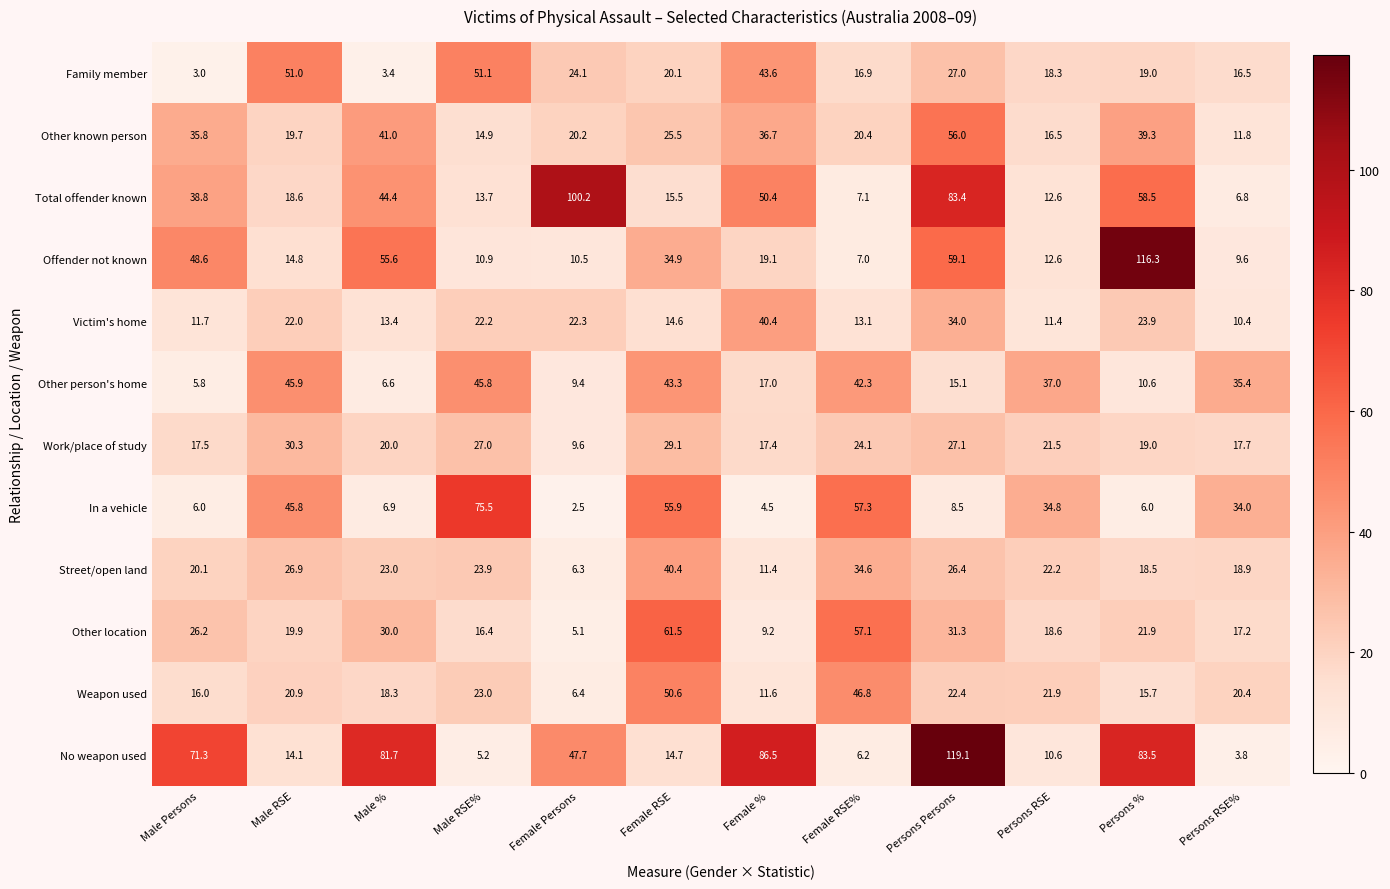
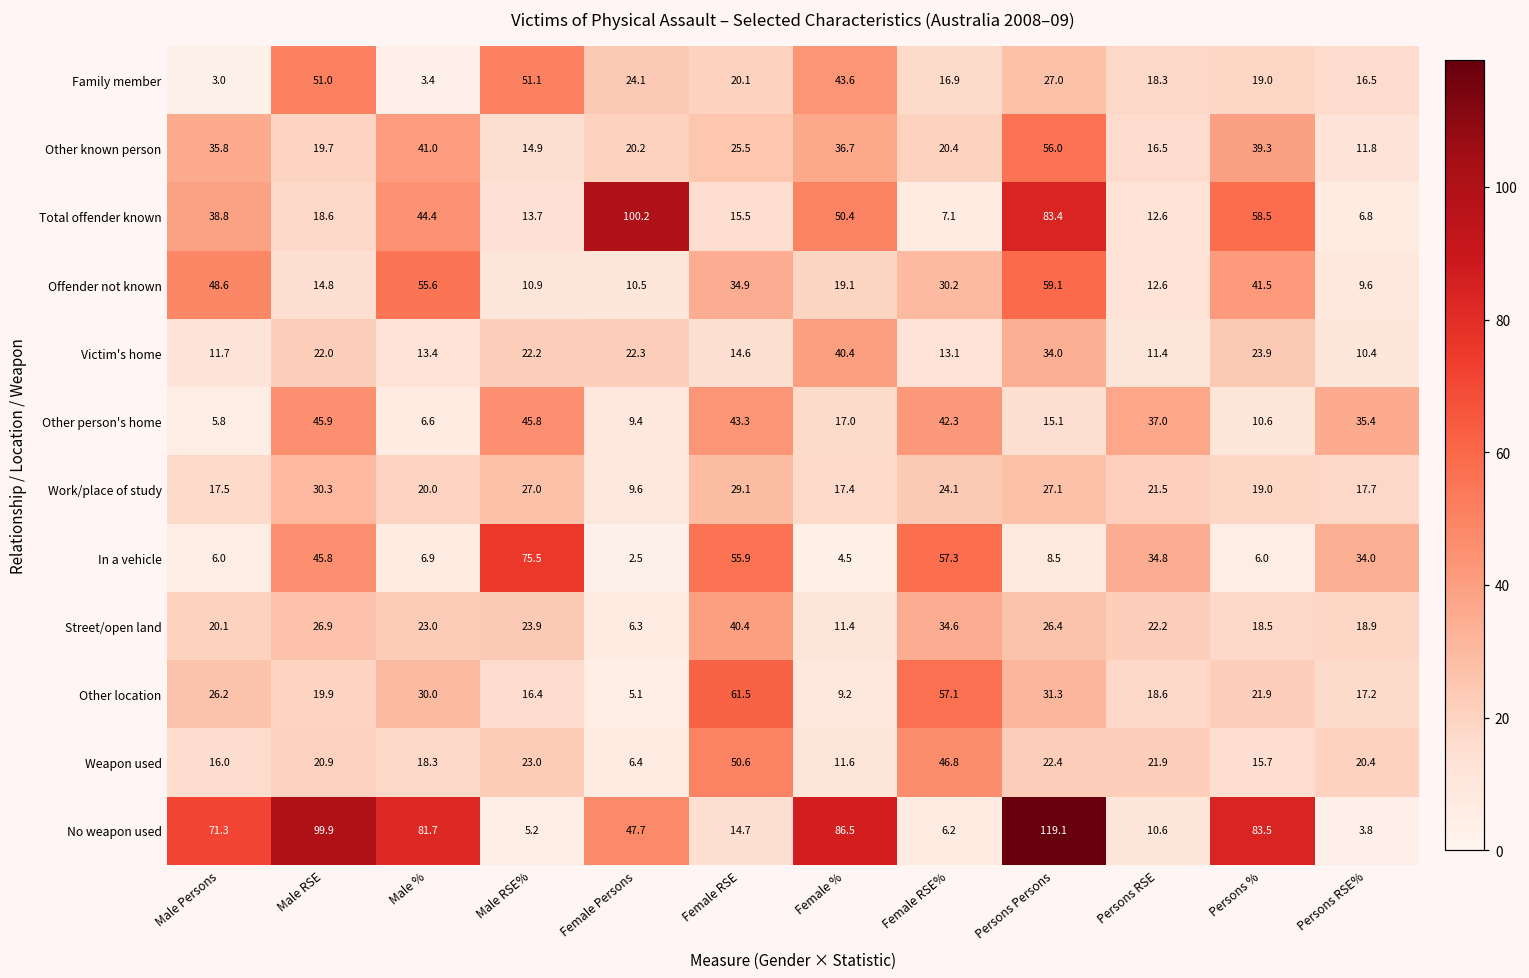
Offender not known, Female RSE%: 7.0 -> 30.2
Offender not known, Persons %: 116.3 -> 41.5
No weapon used, Male RSE: 14.1 -> 99.9
